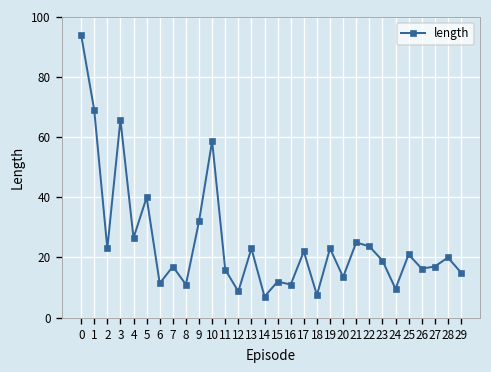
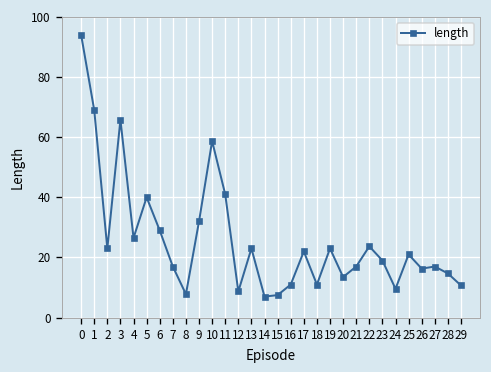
6: 11 -> 29
8: 11 -> 8
11: 16 -> 41
15: 12 -> 8
18: 8 -> 11
21: 25 -> 17
28: 20 -> 15
29: 15 -> 11
